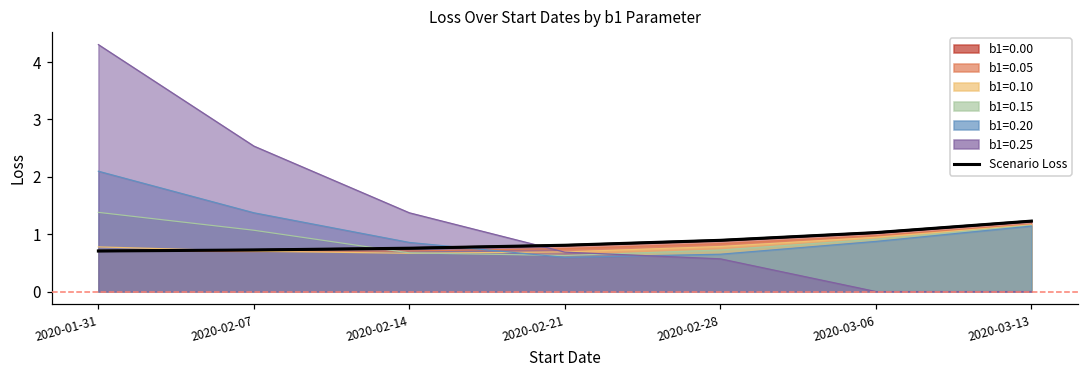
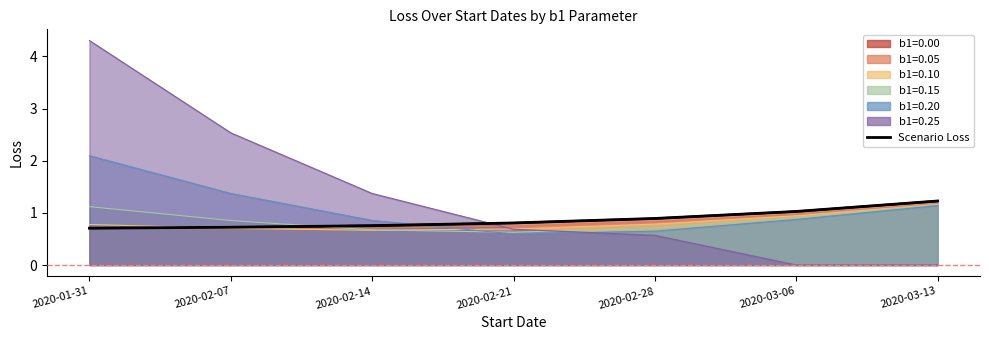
b1=0.15, 2020-01-31: 1.4 -> 1.1
b1=0.15, 2020-02-07: 1.1 -> 0.9
